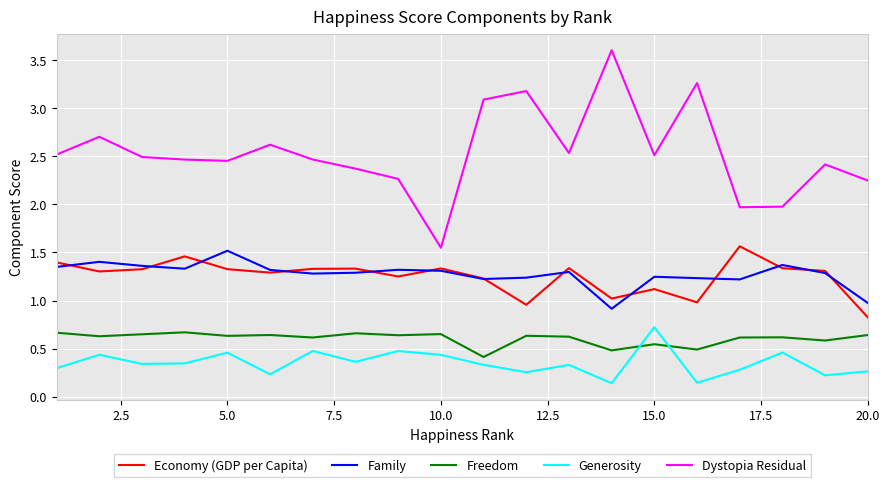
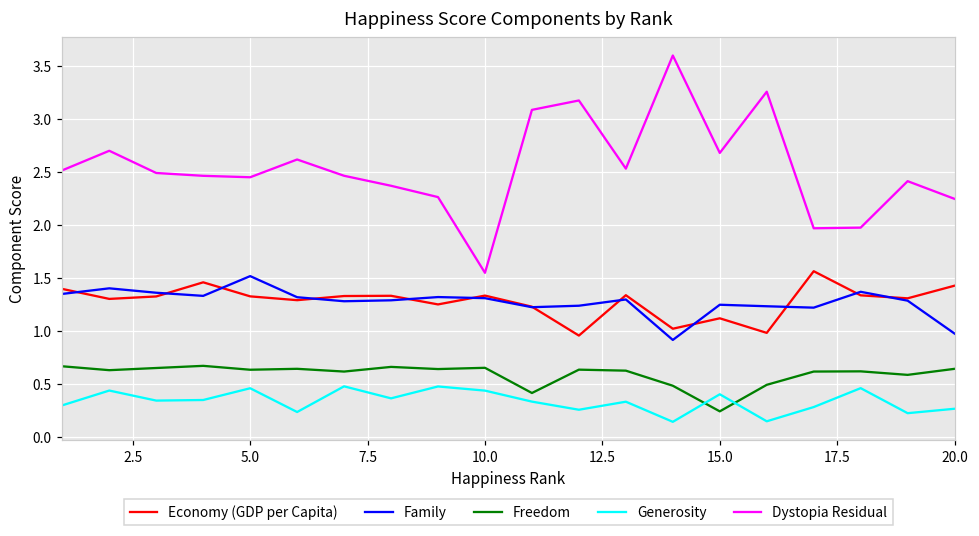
Freedom, 15.0: 0.5 -> 0.2
Generosity, 15.0: 0.7 -> 0.4
Dystopia Residual, 15.0: 2.5 -> 2.7
Economy (GDP per Capita), 20.0: 0.8 -> 1.4
